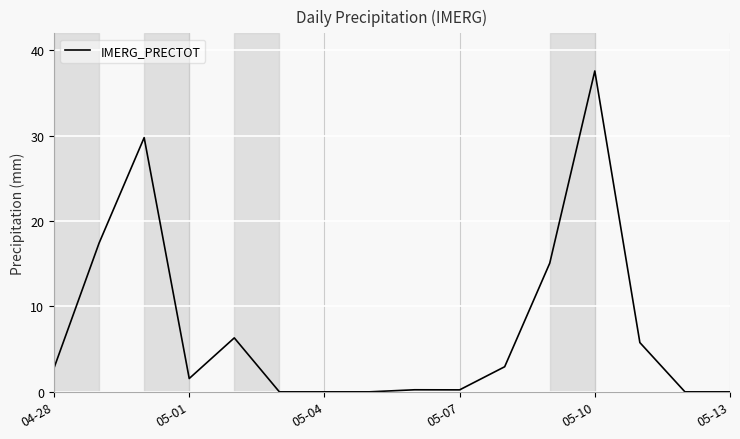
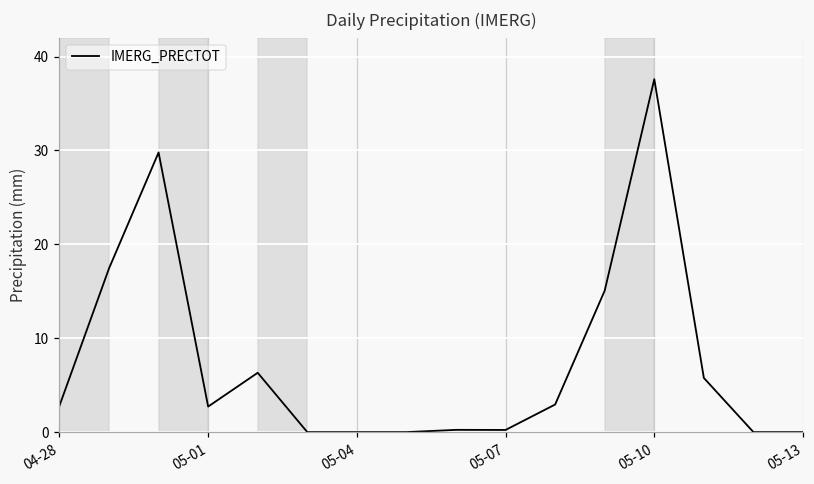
05-01: 2 -> 3
